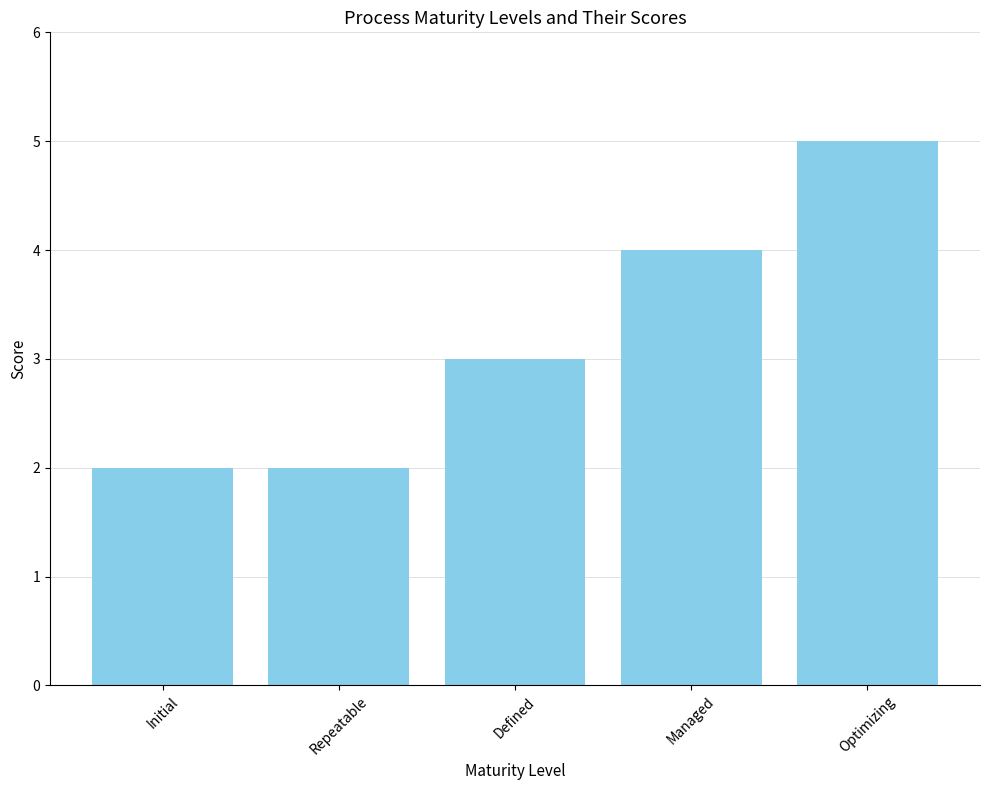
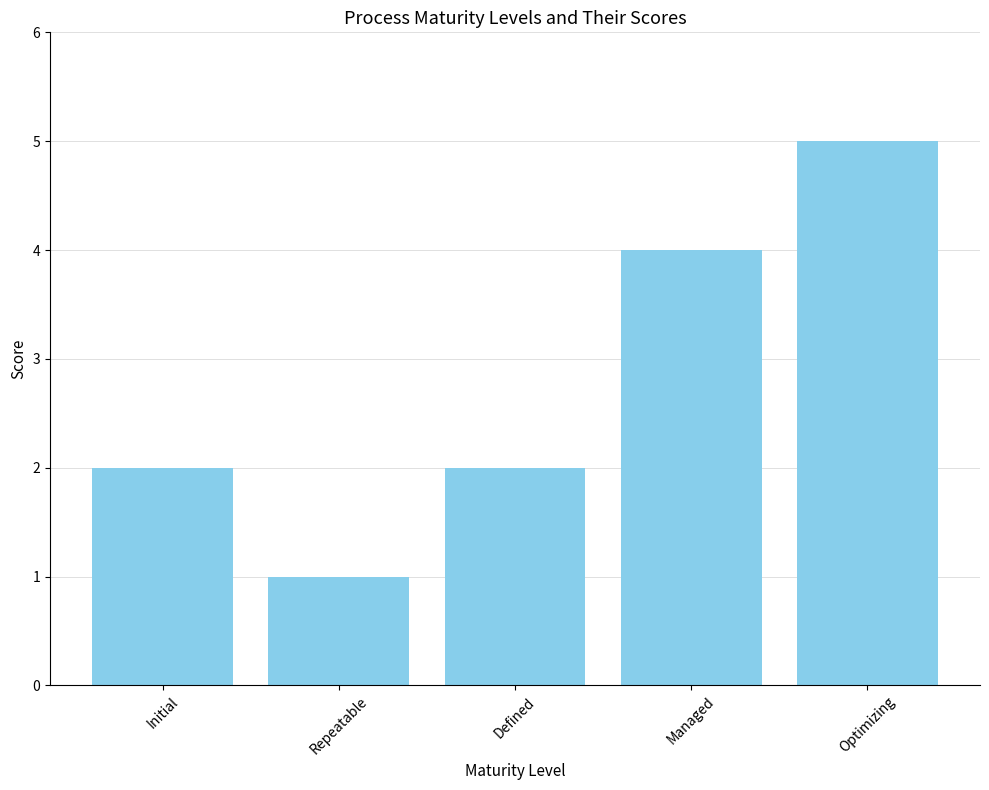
Repeatable: 2 -> 1
Defined: 3 -> 2
